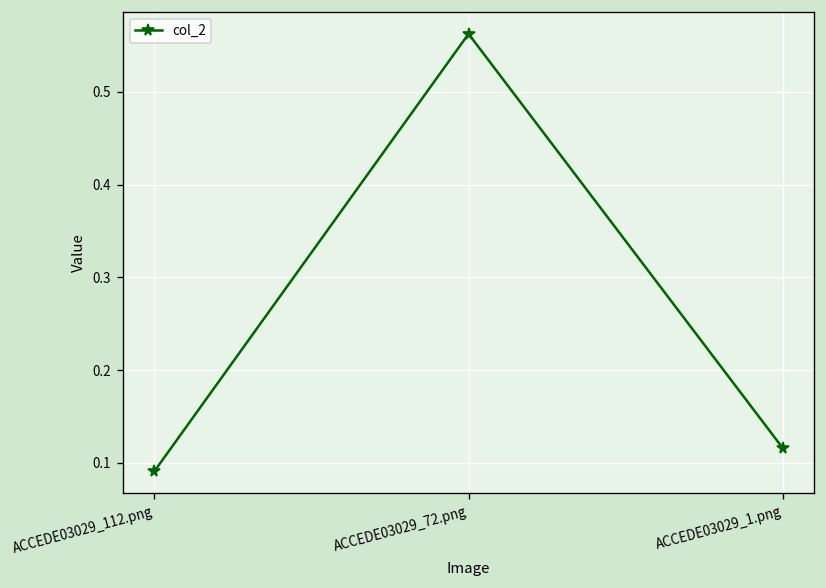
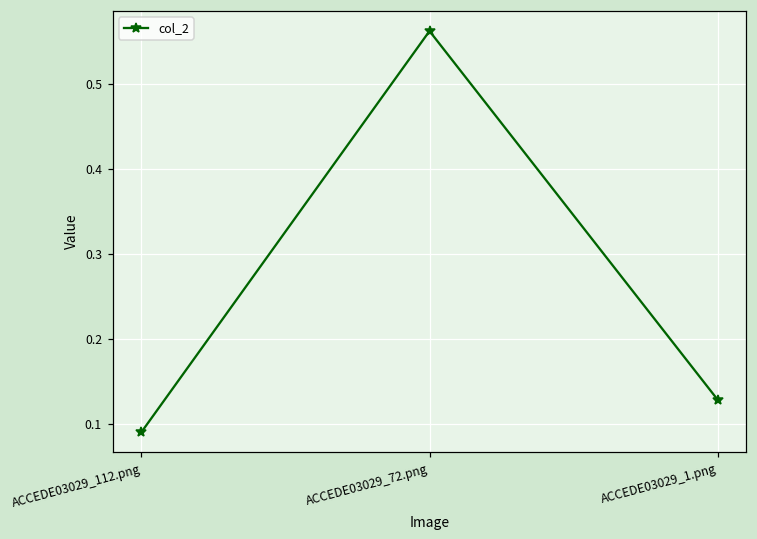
ACCEDE03029_1.png: 0.12 -> 0.13
